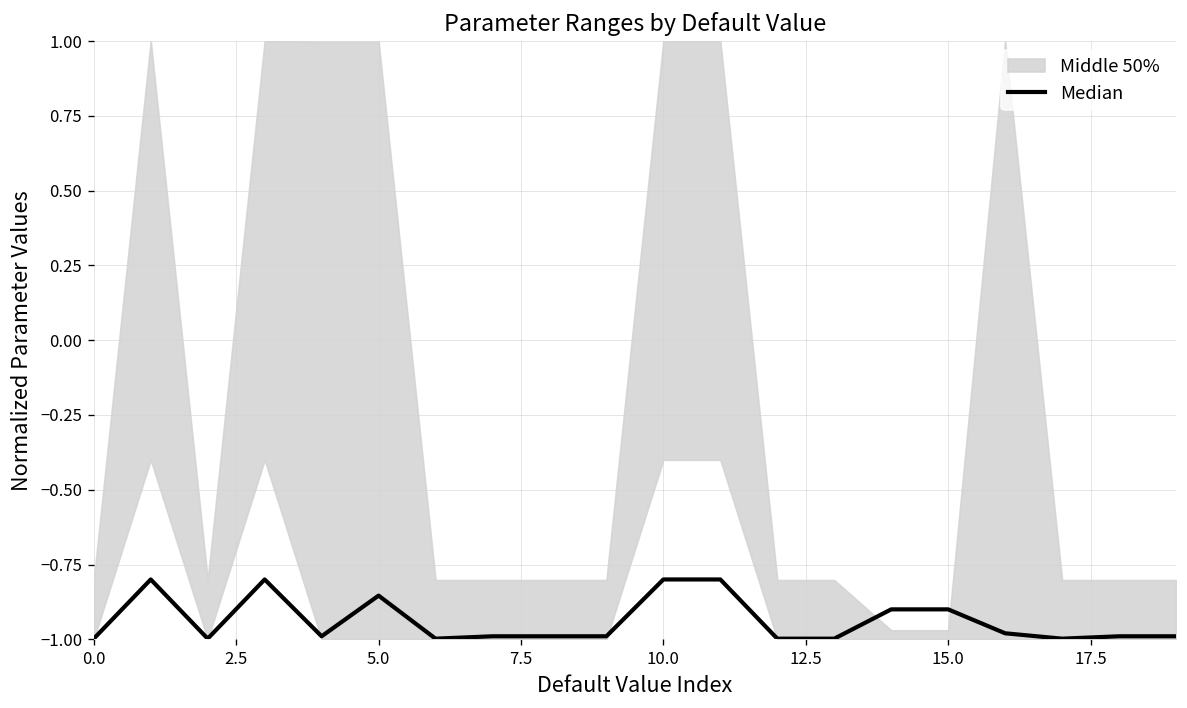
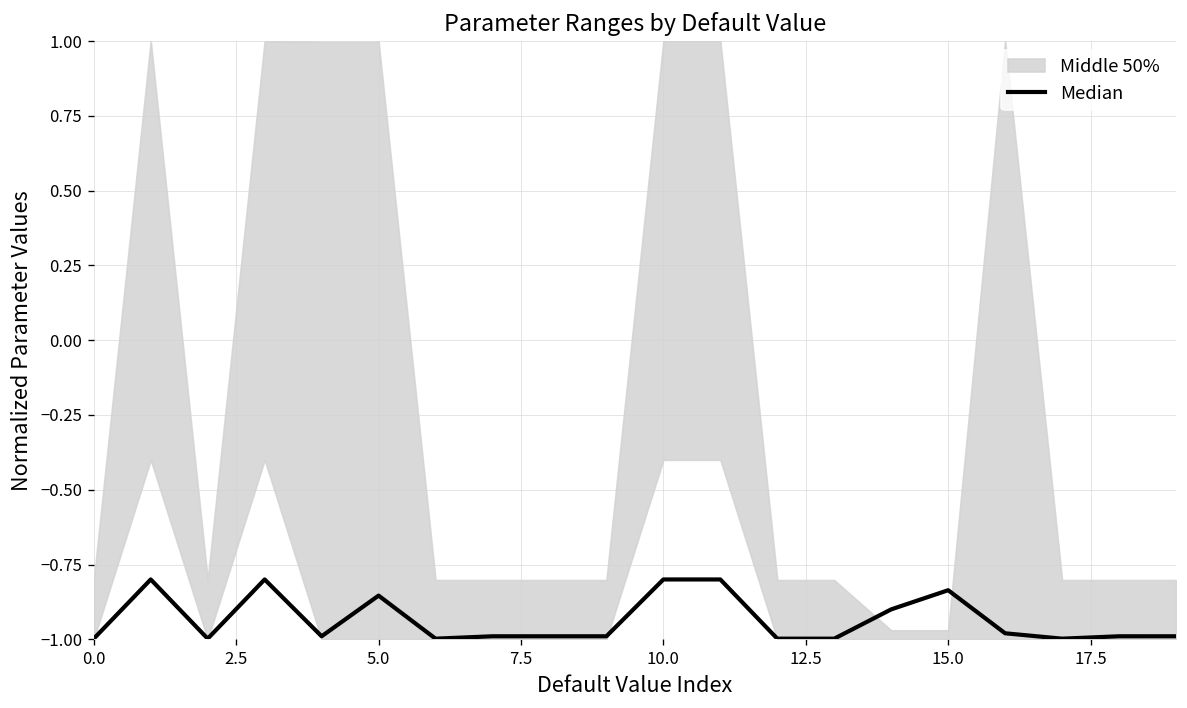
Median, 15.0: -0.90 -> -0.84
